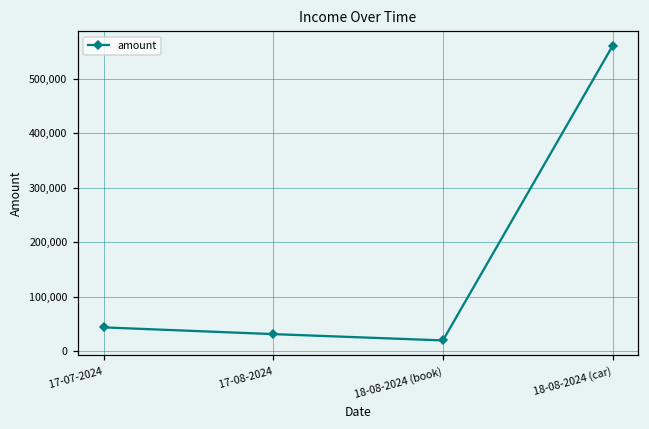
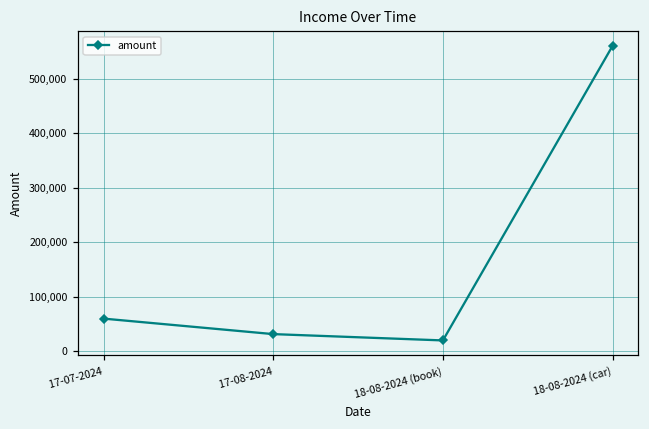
17-07-2024: 40,000 -> 60,000
